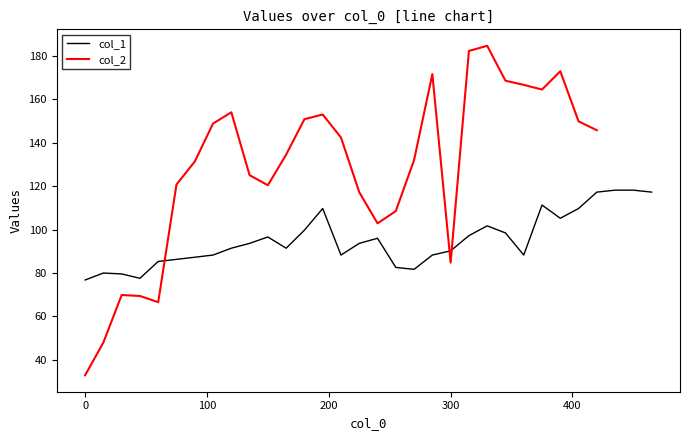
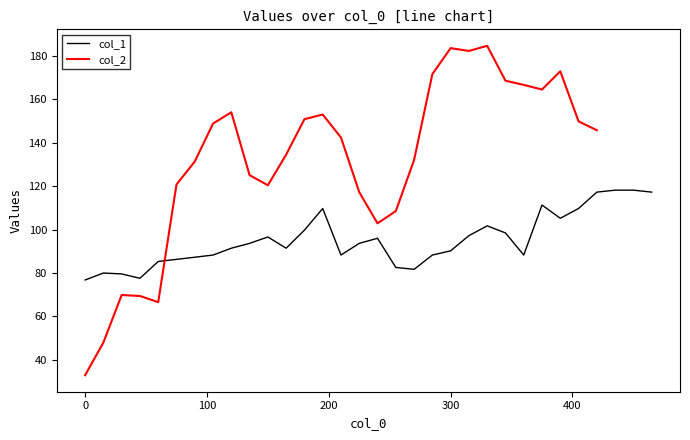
col_2, 300: 85 -> 184
